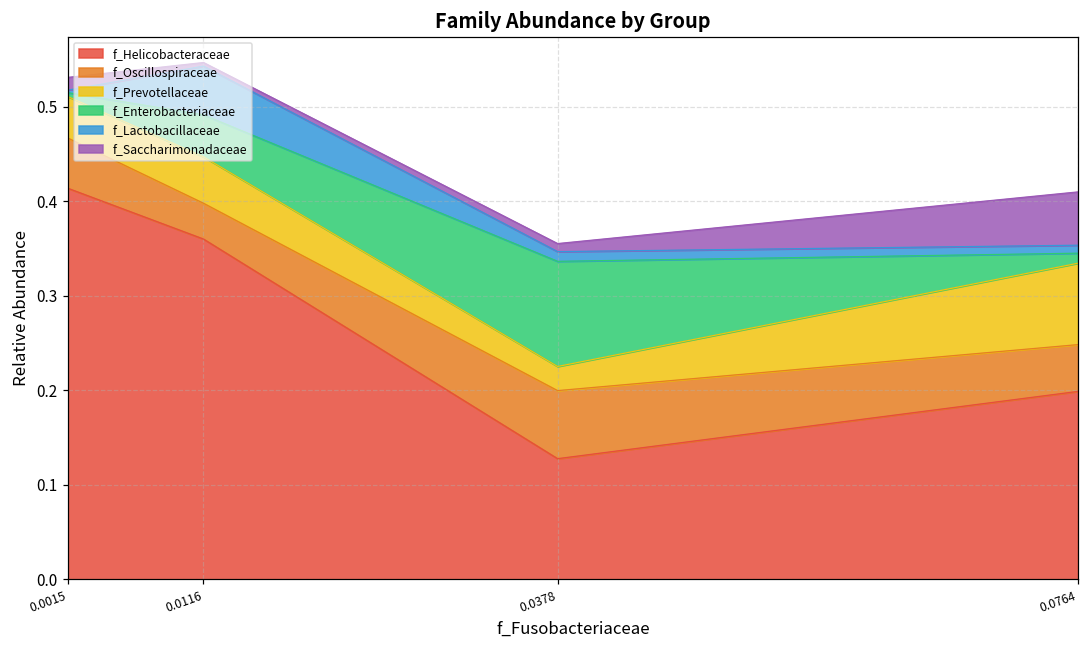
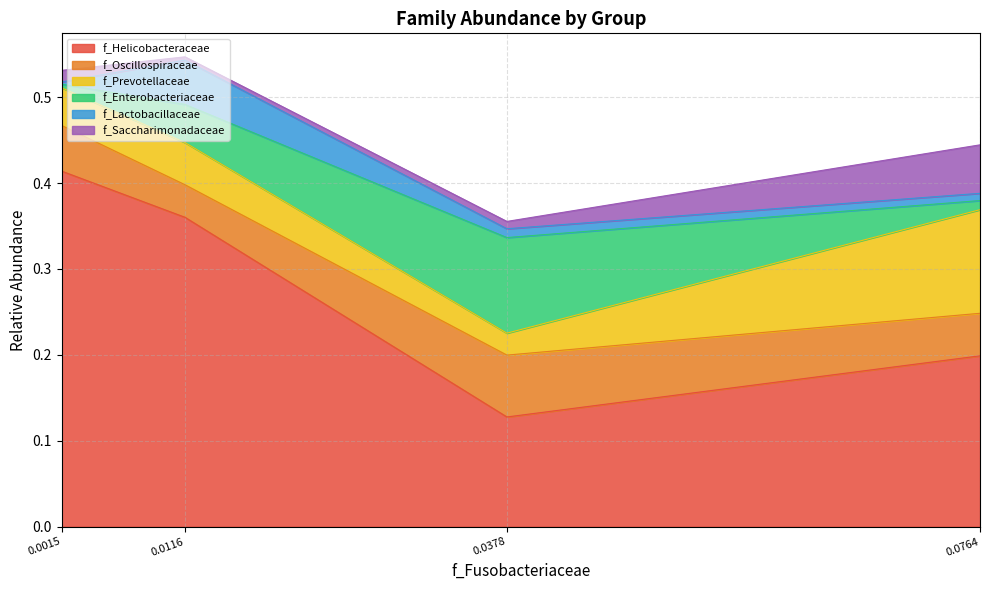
f_Prevotellaceae, 0.0764: 0.09 -> 0.12
